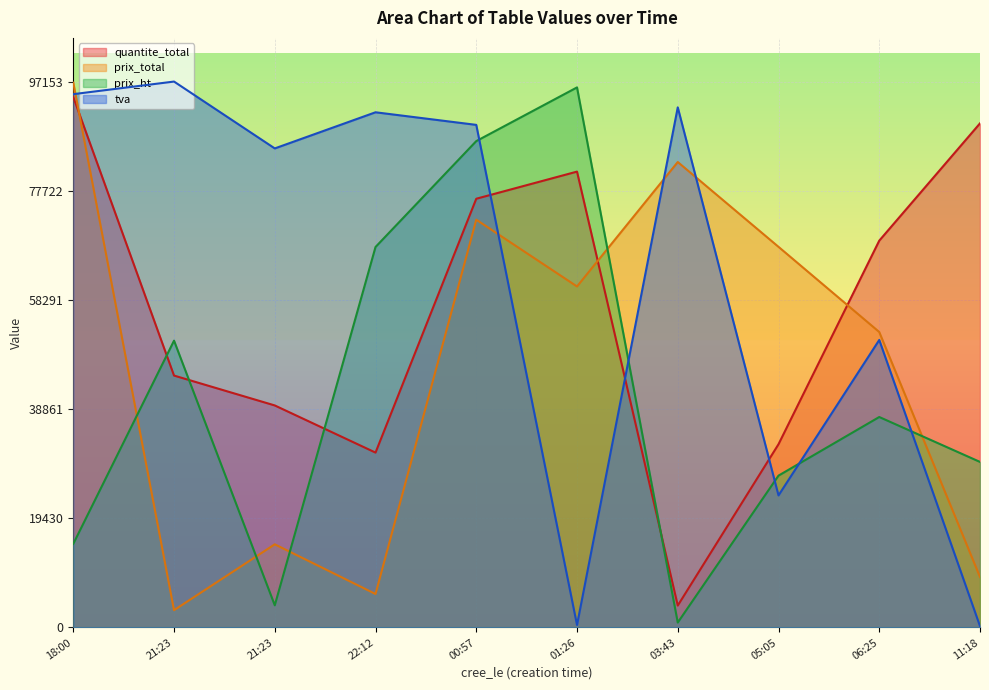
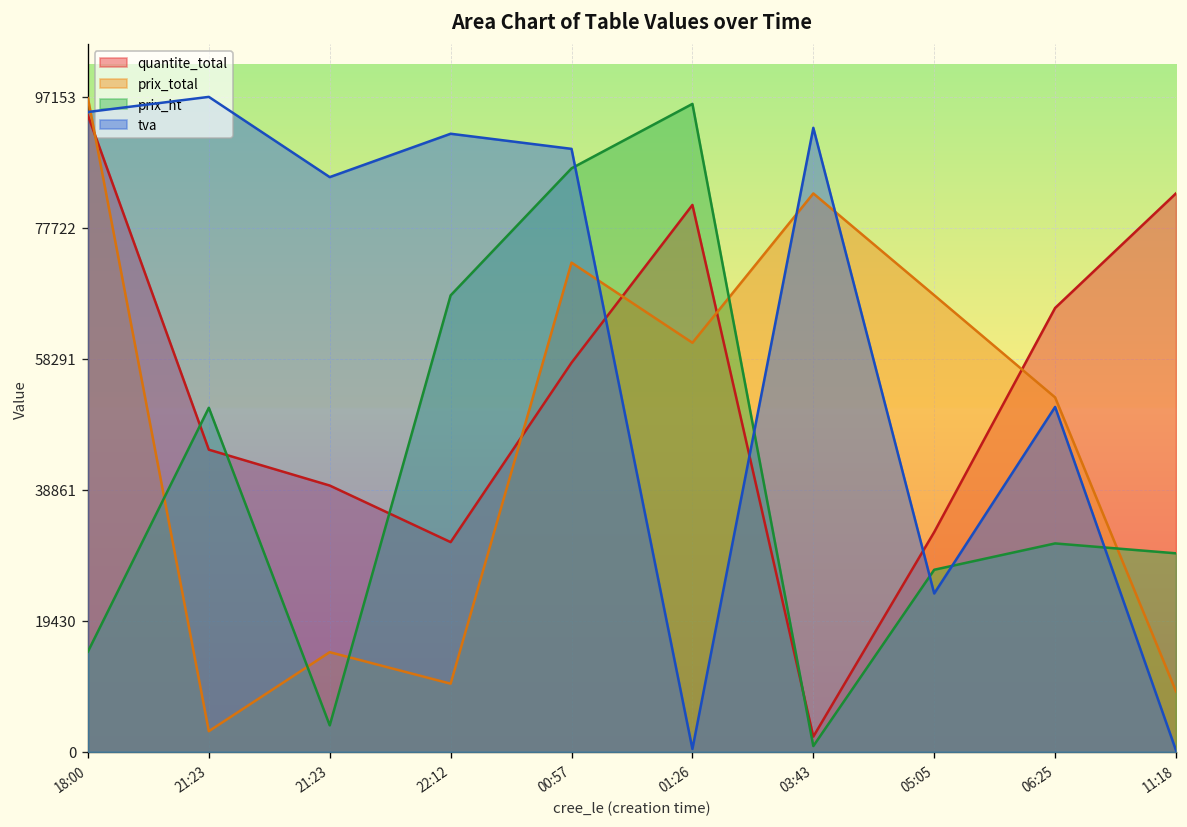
prix_total, 22:12: 6000 -> 10000
quantite_total, 00:57: 76000 -> 58000
quantite_total, 03:43: 4000 -> 2000
quantite_total, 06:25: 69000 -> 66000
prix_ht, 06:25: 37000 -> 31000
quantite_total, 11:18: 90000 -> 83000
